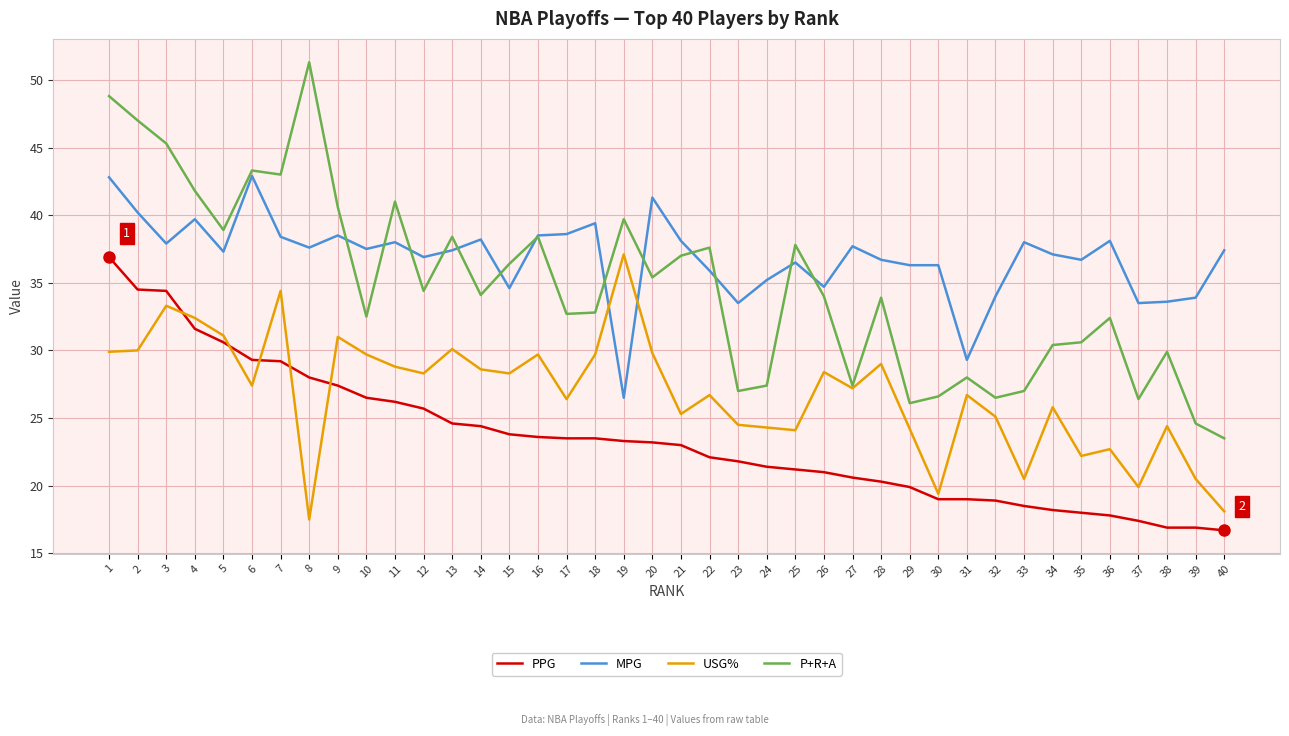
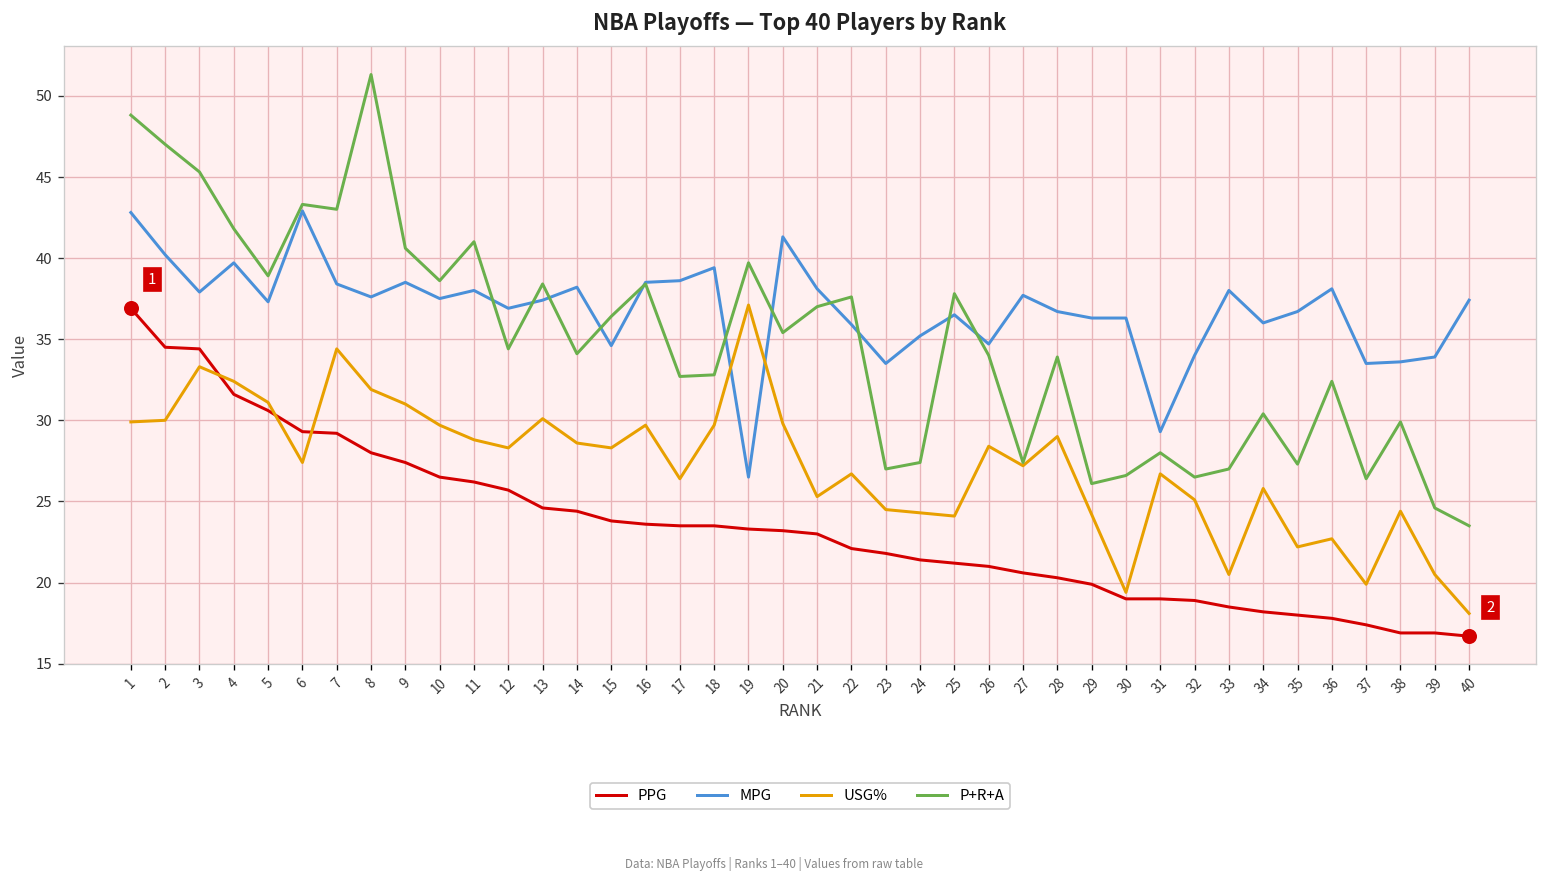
USG%, 8: 17.5 -> 31.9
P+R+A, 10: 32.5 -> 38.6
MPG, 34: 37.1 -> 36.0
P+R+A, 35: 30.6 -> 27.3
